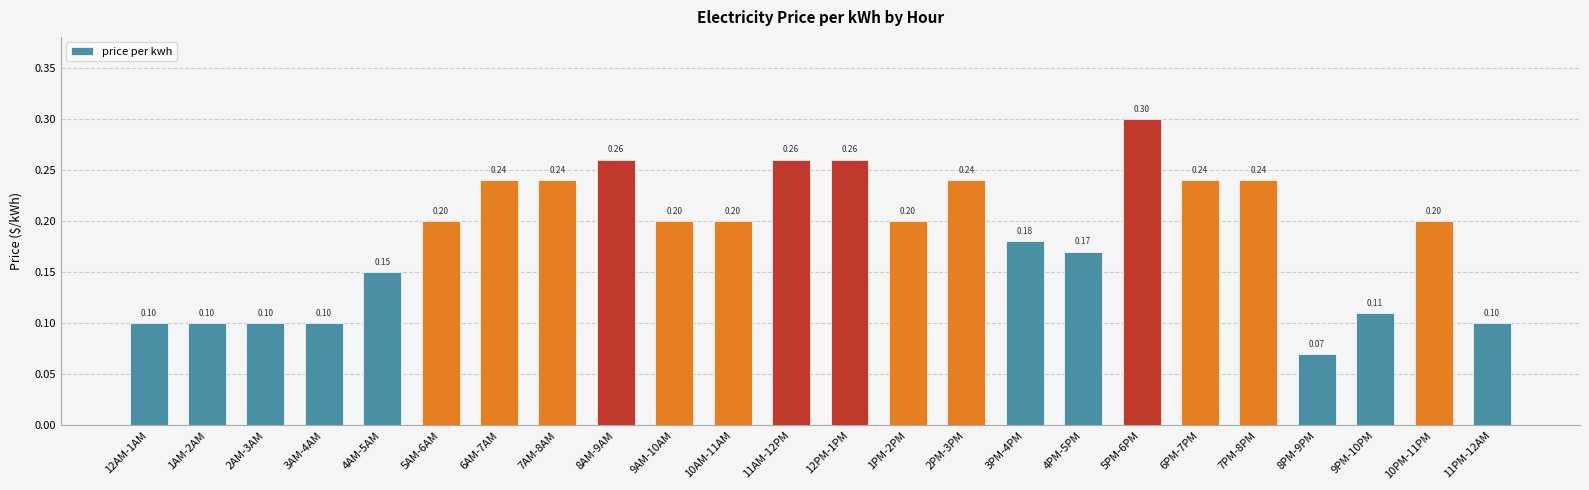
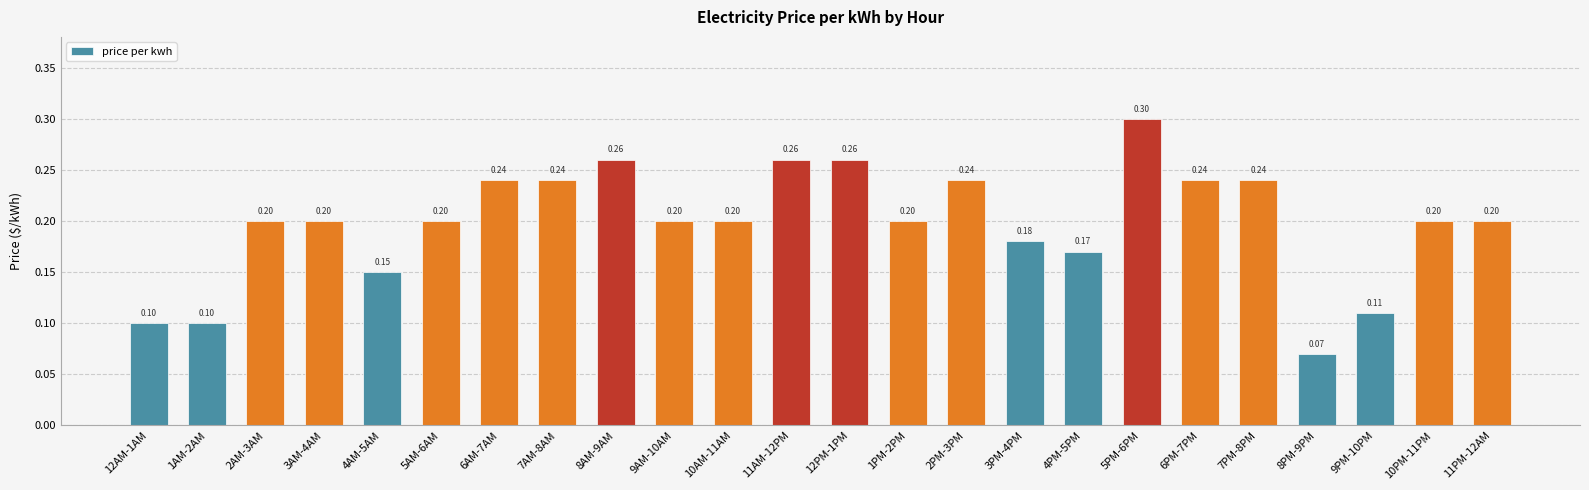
2AM-3AM: 0.10 -> 0.20
3AM-4AM: 0.10 -> 0.20
11PM-12AM: 0.10 -> 0.20
